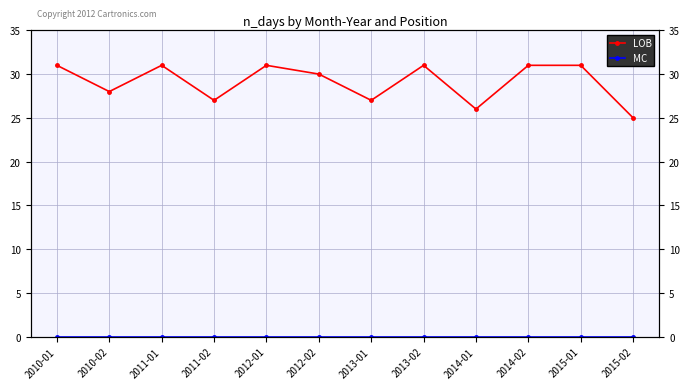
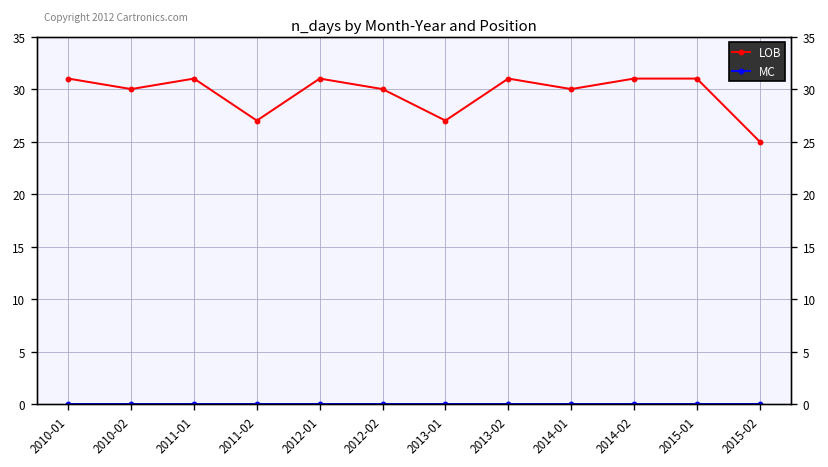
LOB, 2010-02: 28 -> 30
LOB, 2014-01: 26 -> 30
